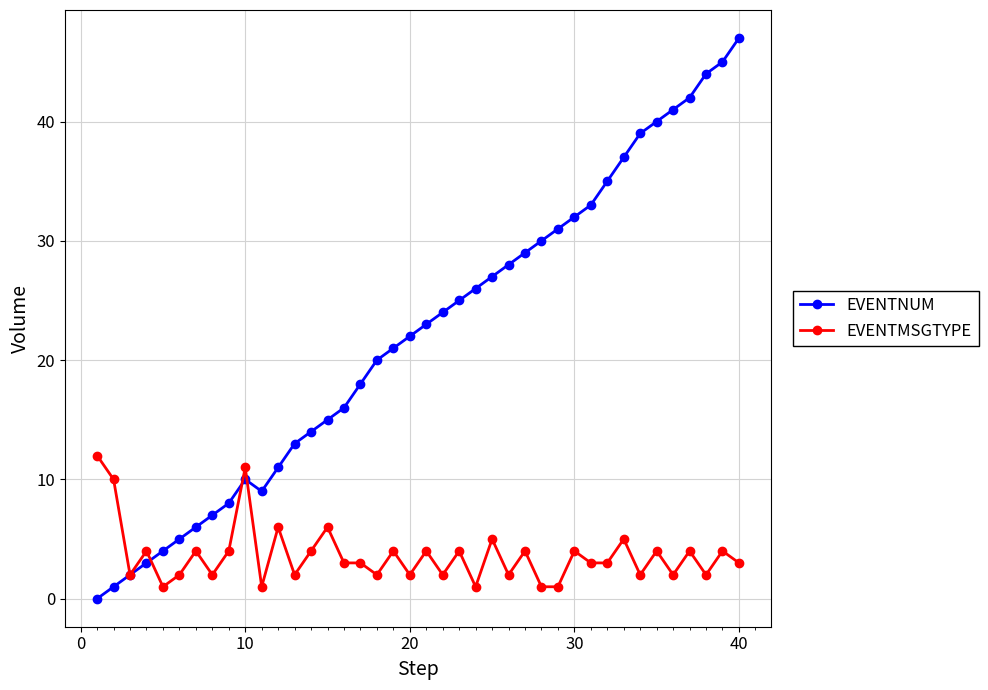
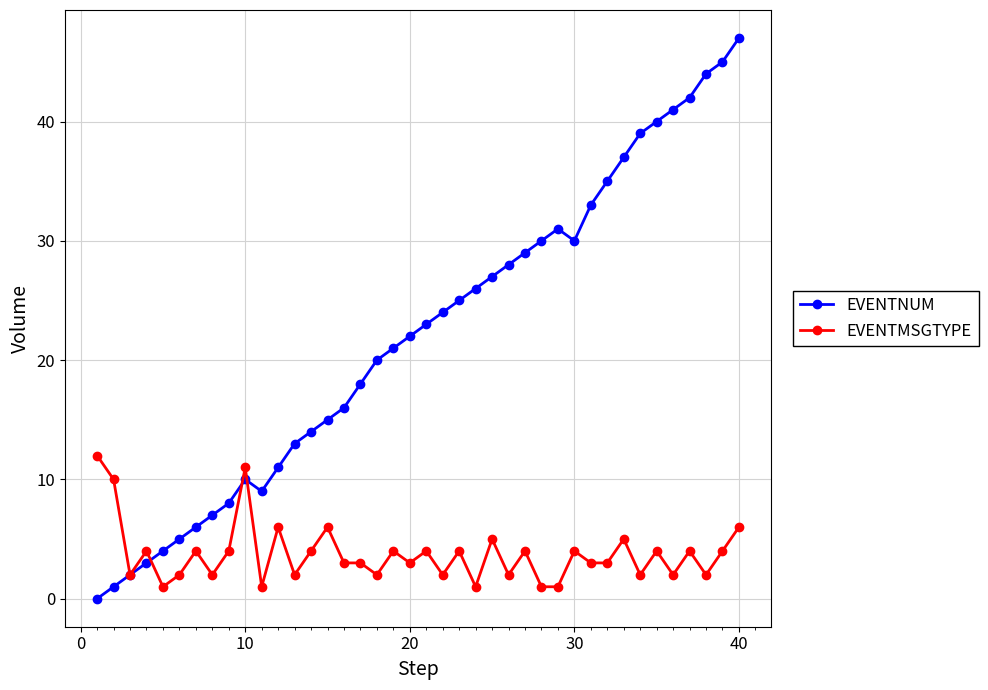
EVENTMSGTYPE, 20: 2 -> 3
EVENTNUM, 30: 32 -> 30
EVENTMSGTYPE, 40: 3 -> 6
